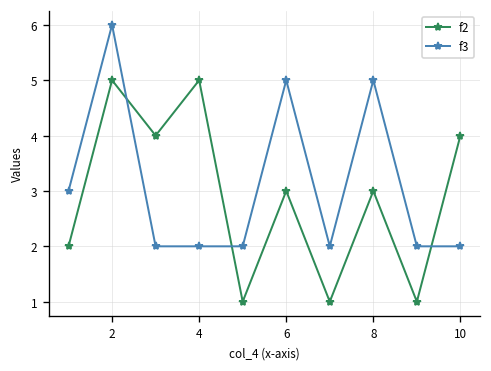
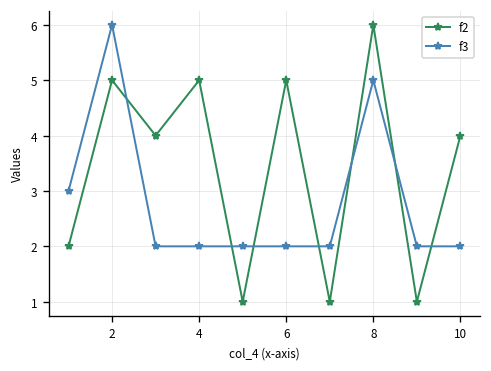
f2, 6: 3 -> 5
f3, 6: 5 -> 2
f2, 8: 3 -> 6
